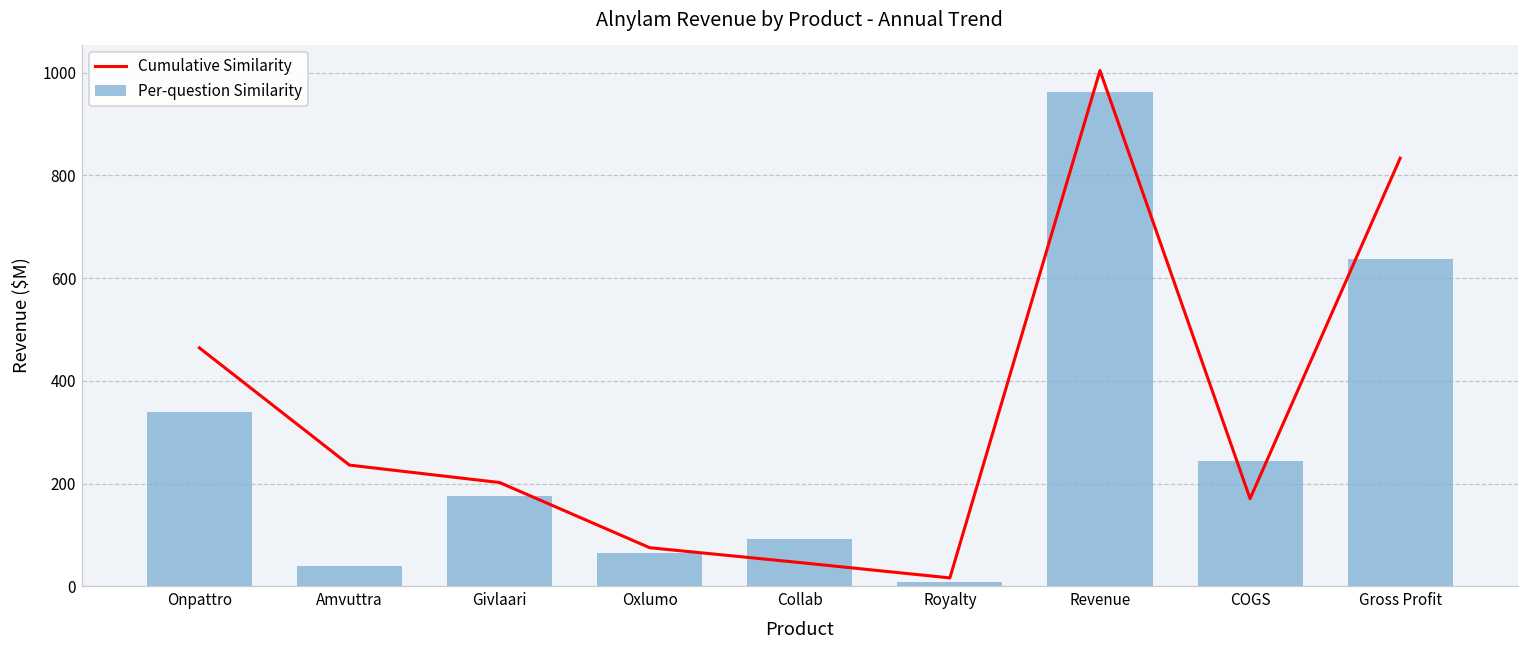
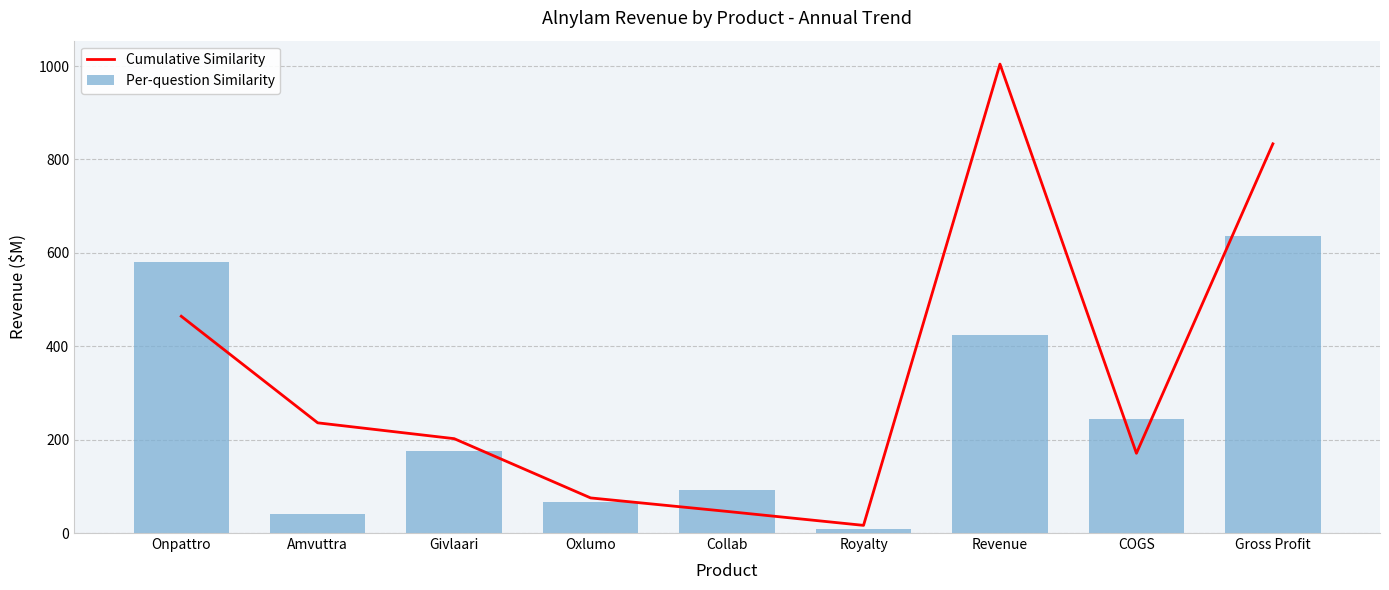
Per-question Similarity, Onpattro: 340 -> 580
Per-question Similarity, Revenue: 960 -> 420
